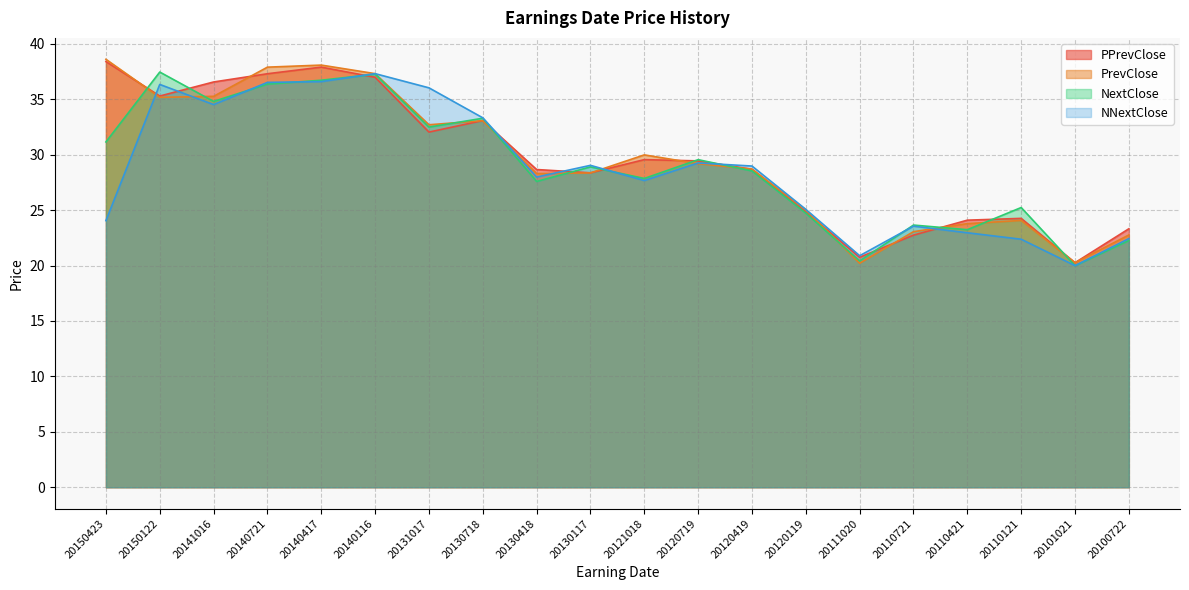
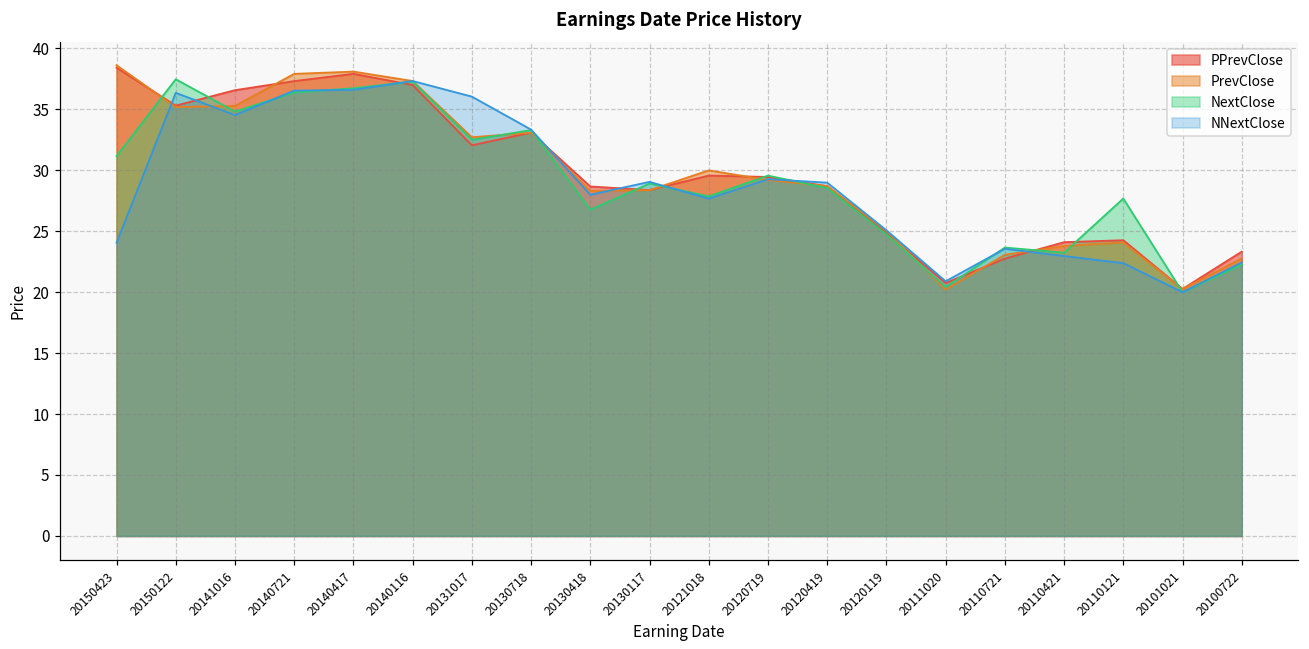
NextClose, 20130418: 27.6 -> 26.8
NextClose, 20110121: 25.2 -> 27.7
